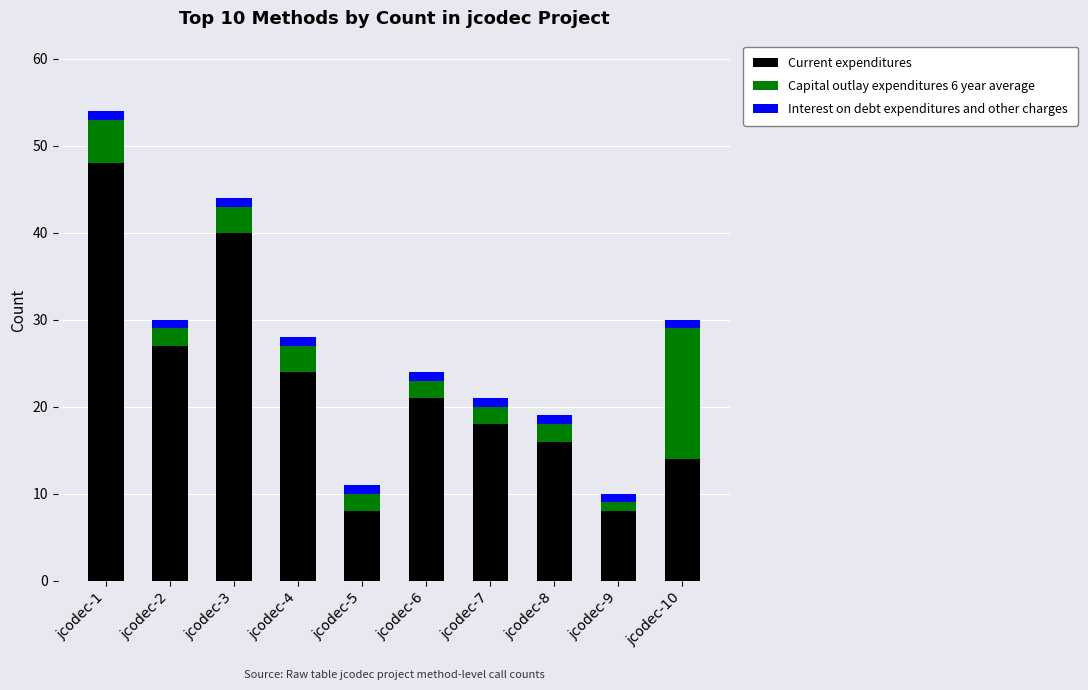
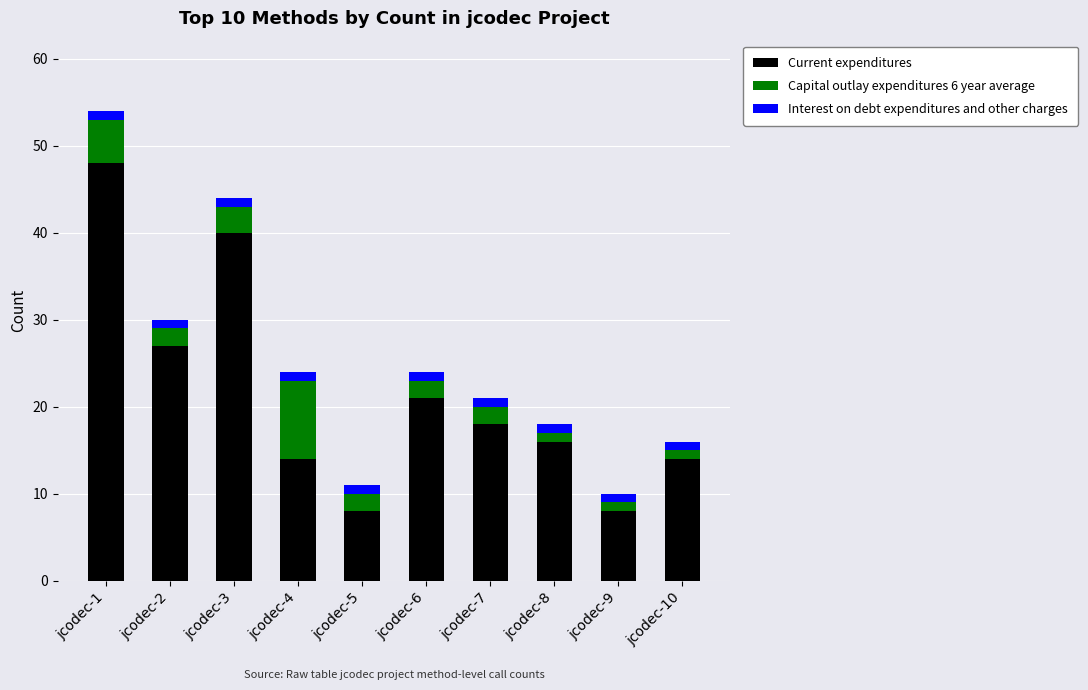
Current expenditures, jcodec-4: 24 -> 14
Capital outlay expenditures 6 year average, jcodec-4: 3 -> 9
Capital outlay expenditures 6 year average, jcodec-8: 2 -> 1
Capital outlay expenditures 6 year average, jcodec-10: 15 -> 1
